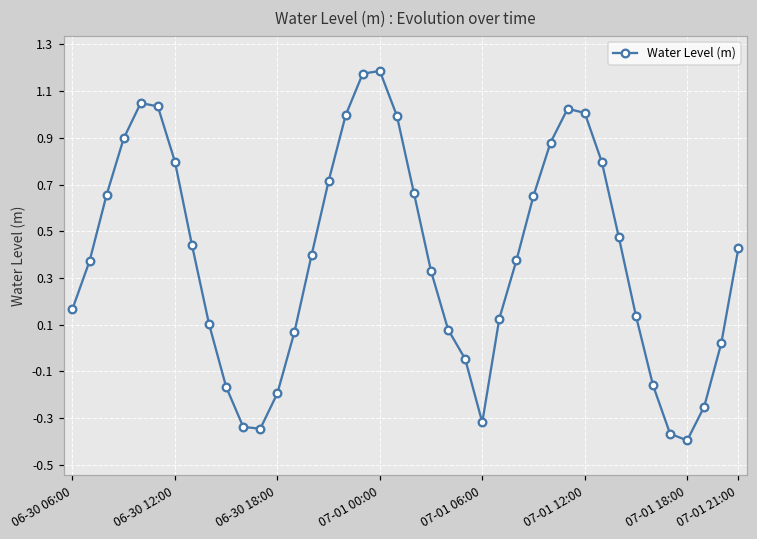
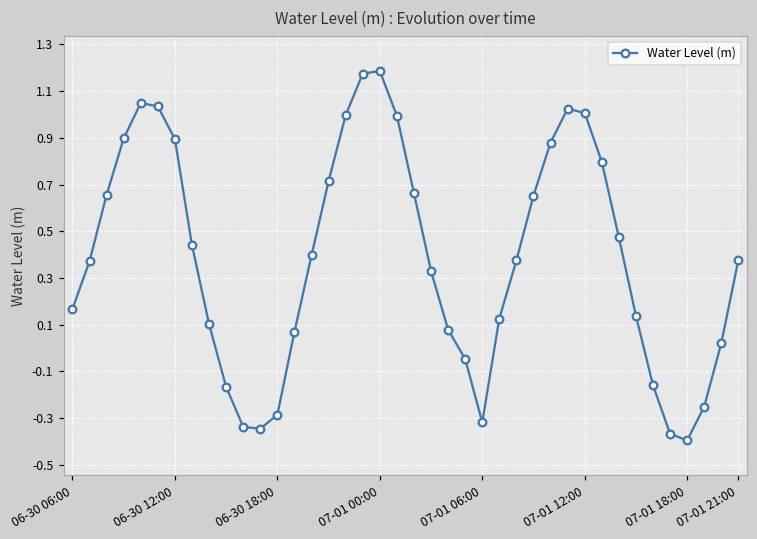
06-30 12:00: 0.80 -> 0.89
06-30 18:00: -0.19 -> -0.29
07-01 21:00: 0.43 -> 0.38
